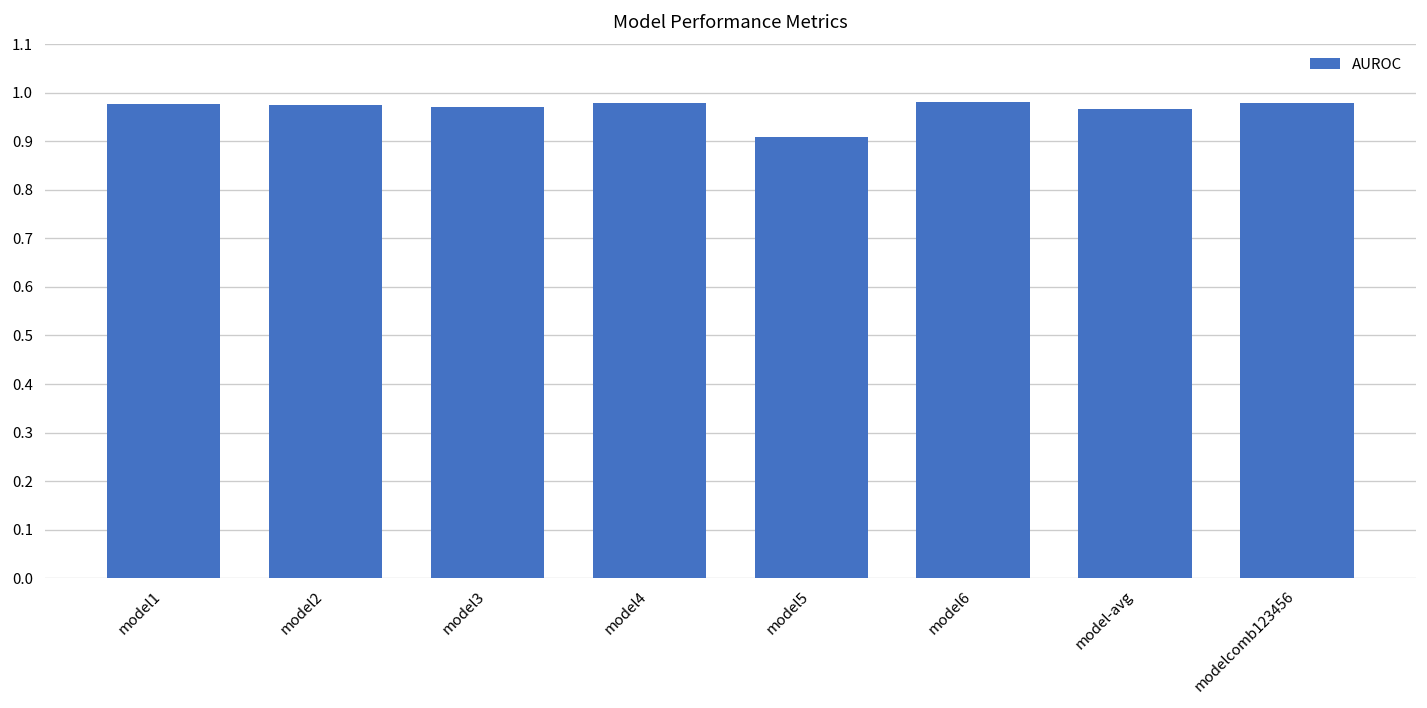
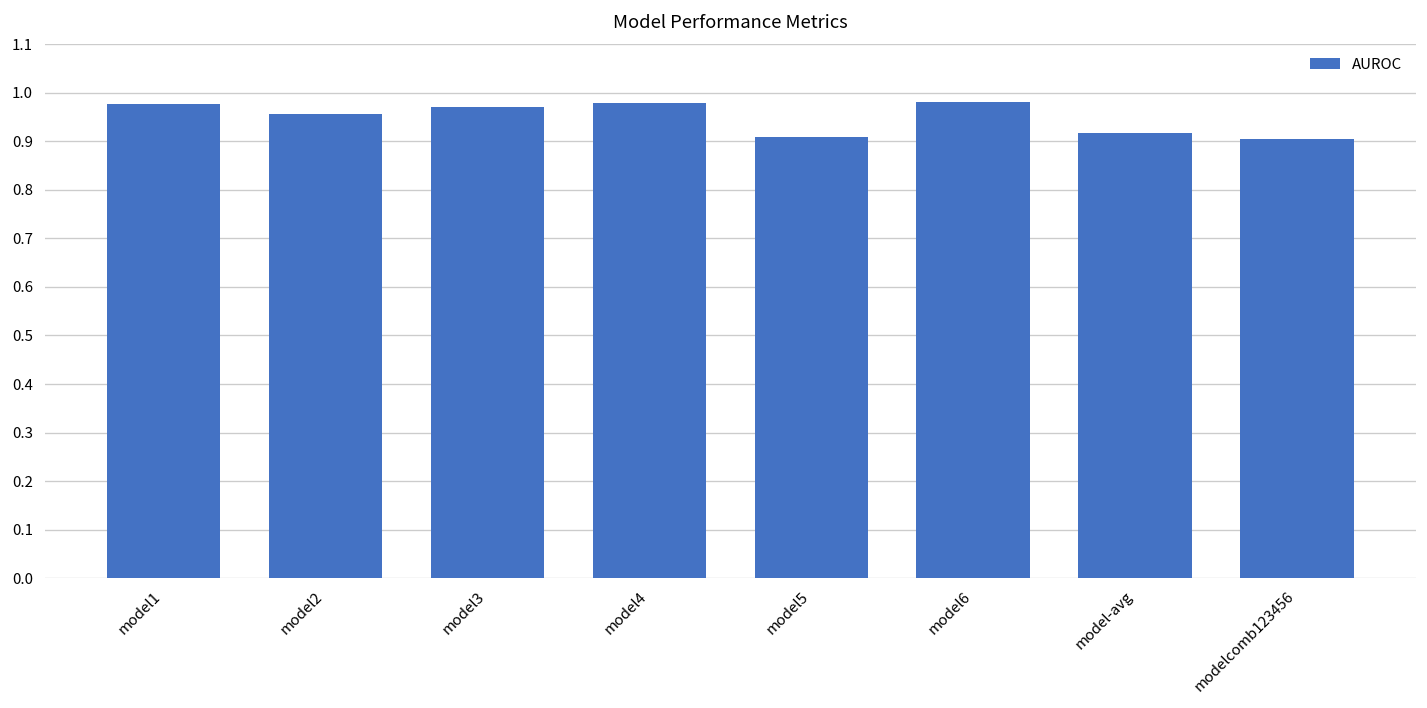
model2: 0.98 -> 0.96
model-avg: 0.97 -> 0.92
modelcomb123456: 0.98 -> 0.90
